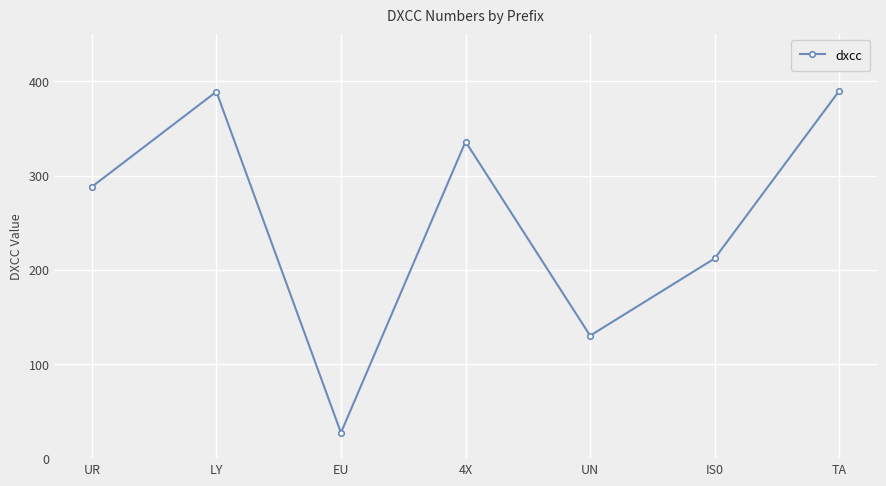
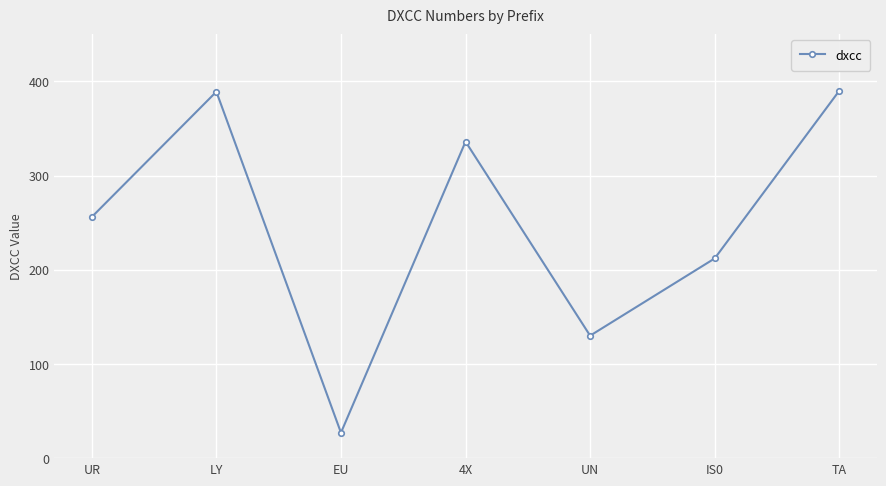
UR: 290 -> 260
